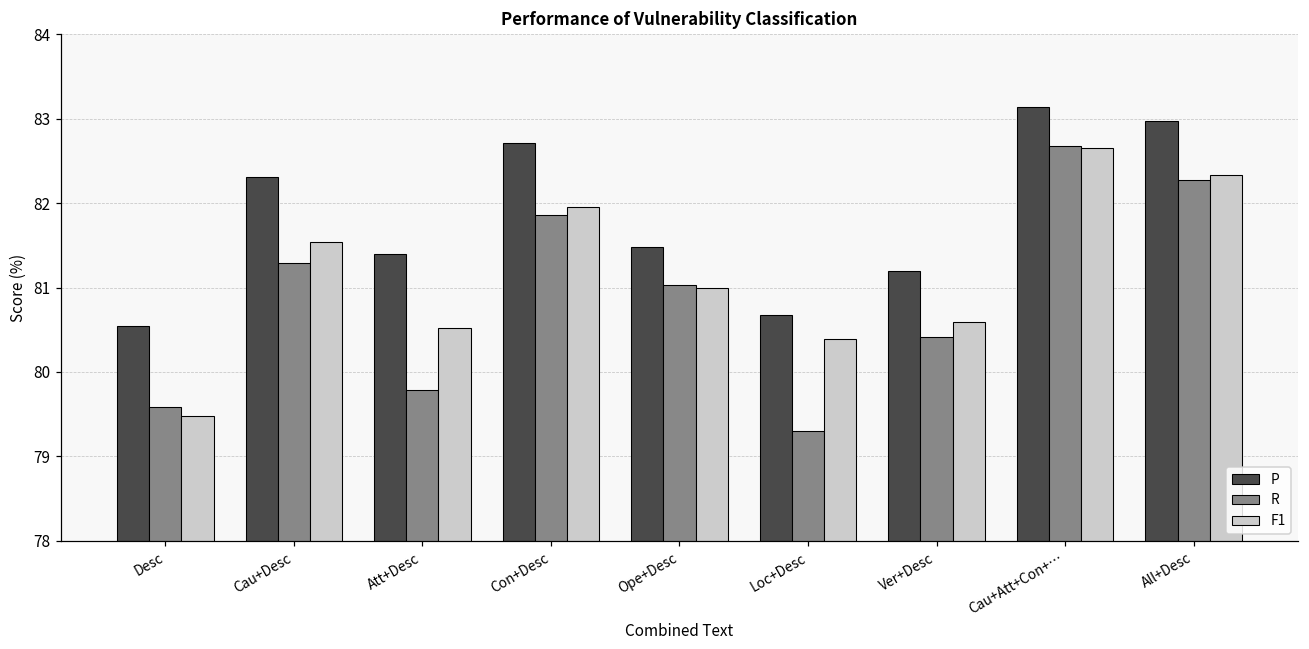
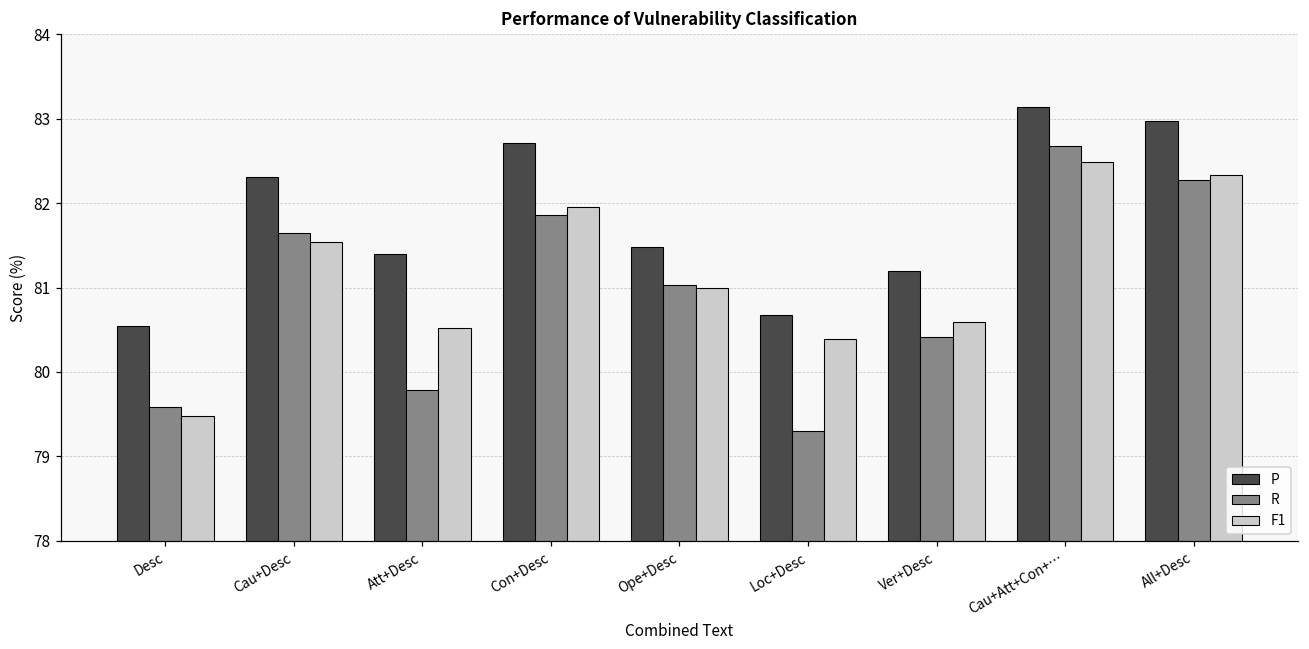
R, Cau+Desc: 81.3 -> 81.7
F1, Cau+Att+Con+…: 82.7 -> 82.5
